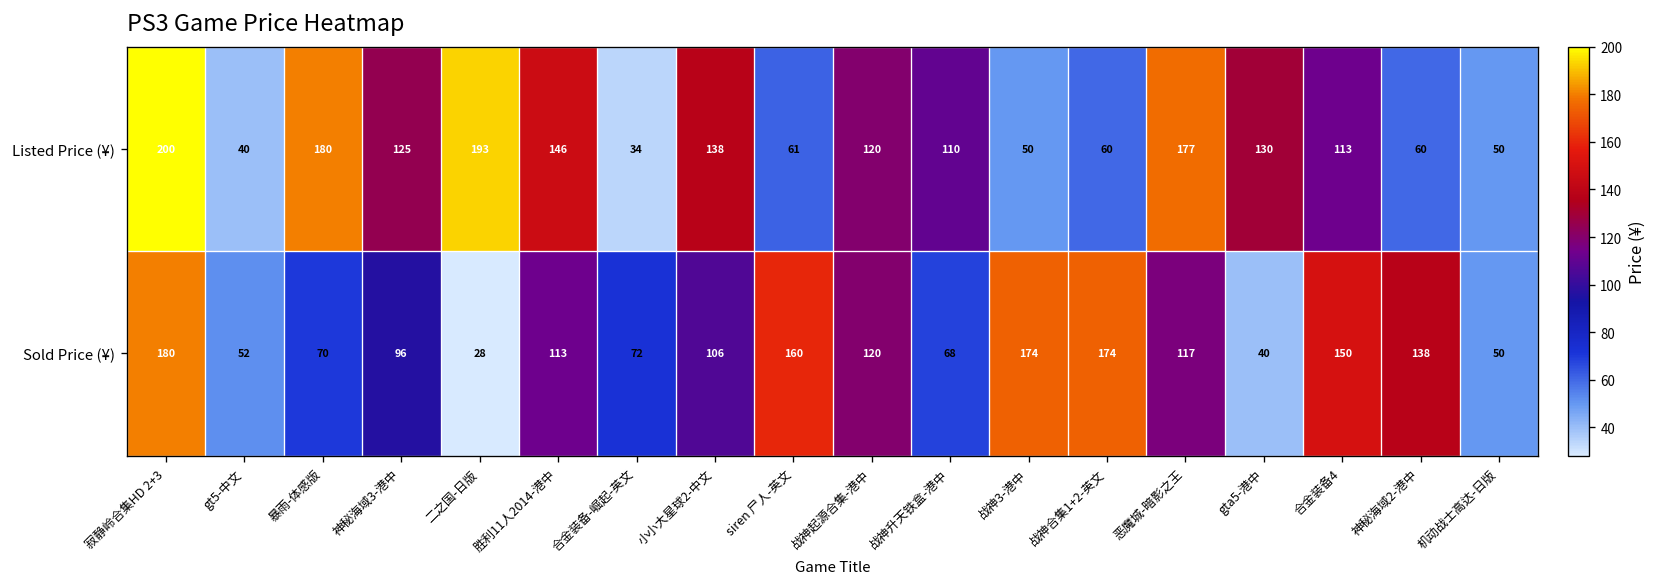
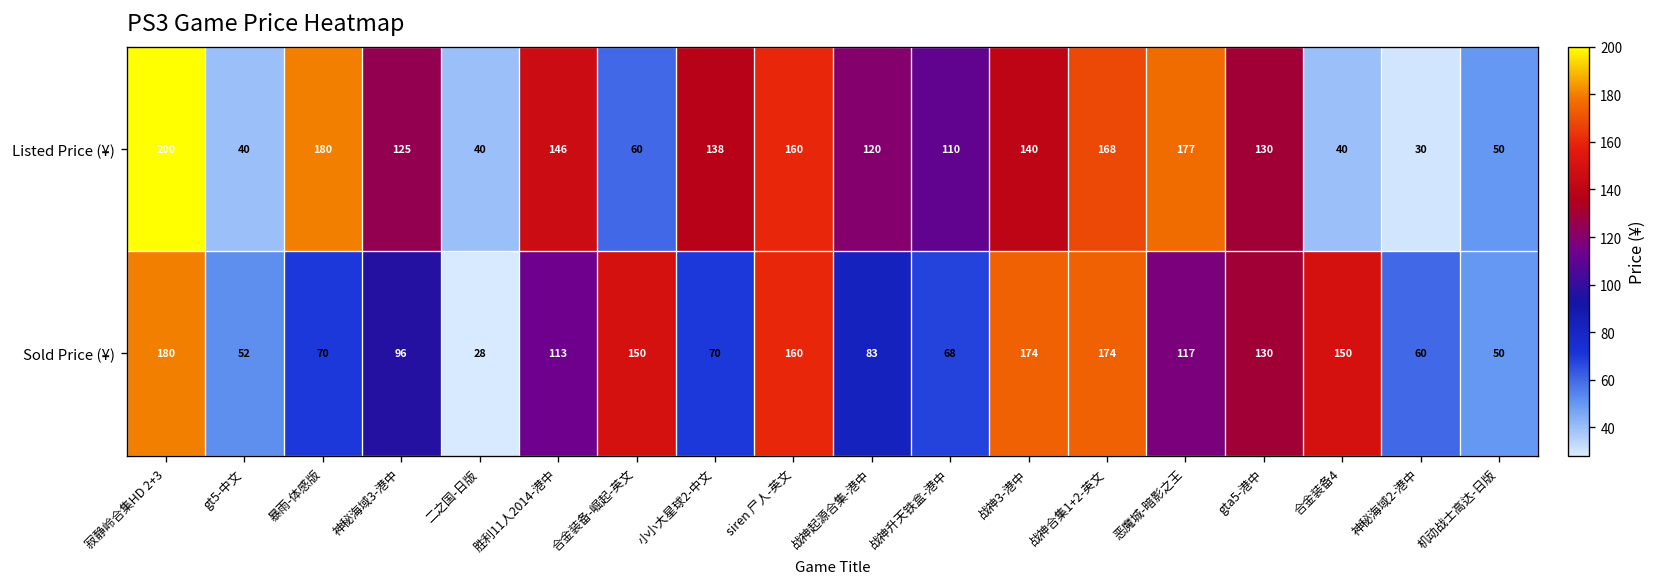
Listed Price (¥), 二之国-日版: 193 -> 40
Listed Price (¥), 合金装备-崛起-英文: 34 -> 60
Listed Price (¥), siren 尸人-英文: 61 -> 160
Listed Price (¥), 战神3-港中: 50 -> 140
Listed Price (¥), 战神合集1+2-英文: 60 -> 168
Listed Price (¥), 合金装备4: 113 -> 40
Listed Price (¥), 神秘海域2-港中: 60 -> 30
Sold Price (¥), 合金装备-崛起-英文: 72 -> 150
Sold Price (¥), 小小大星球2-中文: 106 -> 70
Sold Price (¥), 战神起源合集-港中: 120 -> 83
Sold Price (¥), gta5-港中: 40 -> 130
Sold Price (¥), 神秘海域2-港中: 138 -> 60
